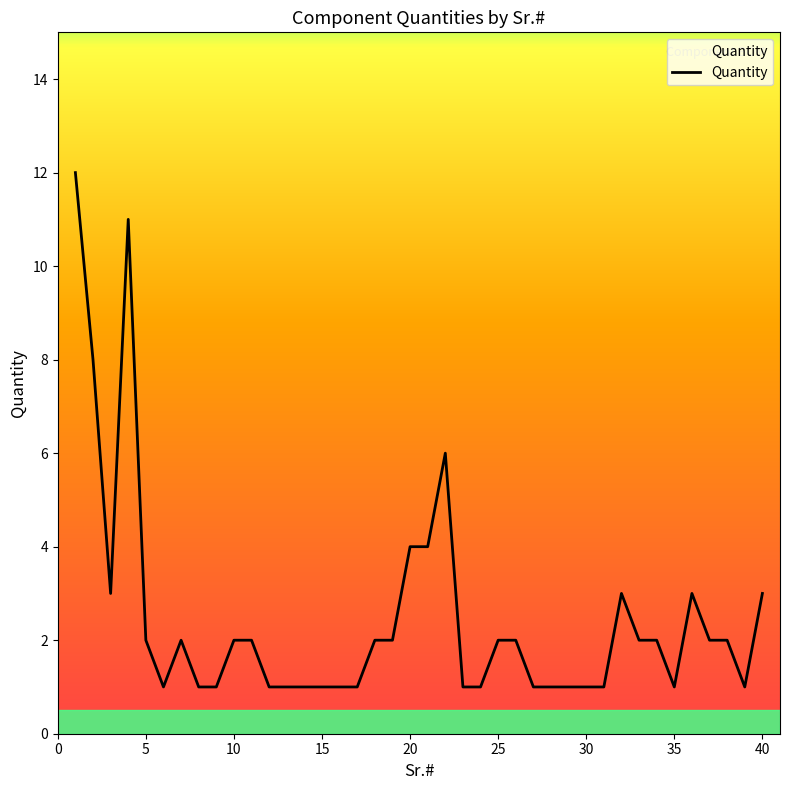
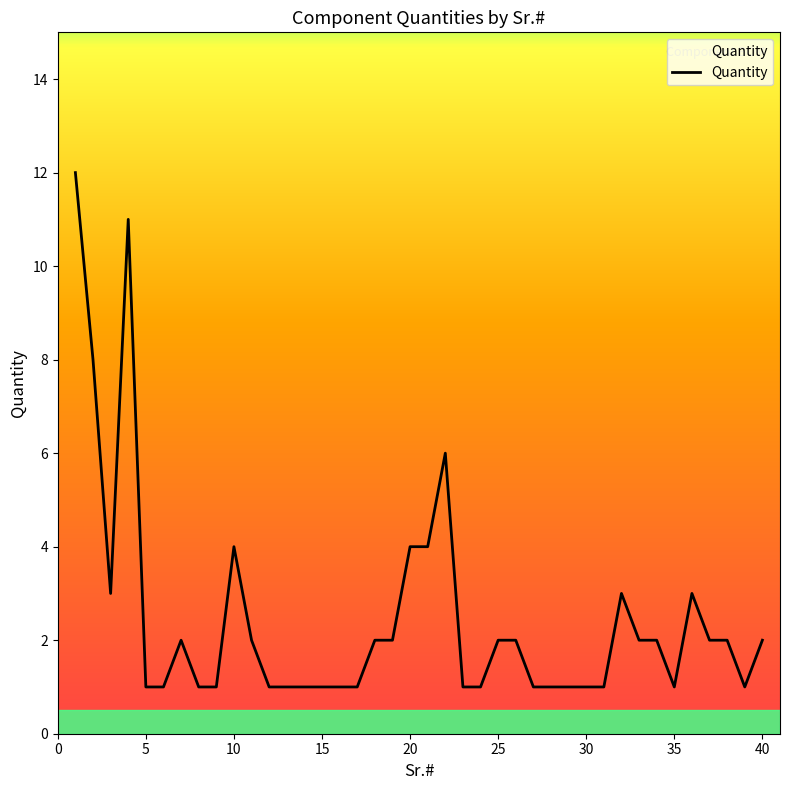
5: 2 -> 1
10: 2 -> 4
40: 3 -> 2
